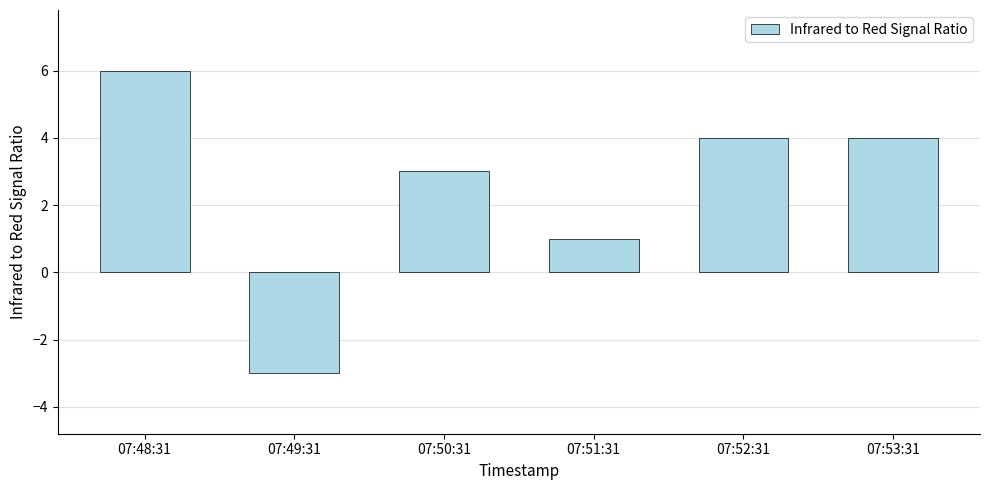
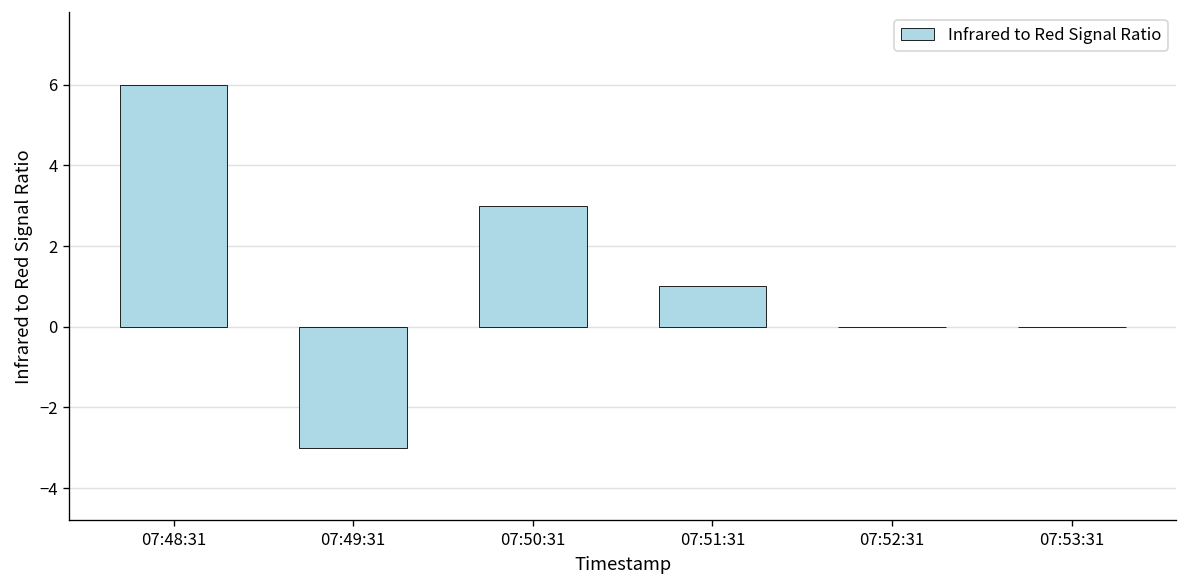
07:52:31: 4 -> 0
07:53:31: 4 -> 0
